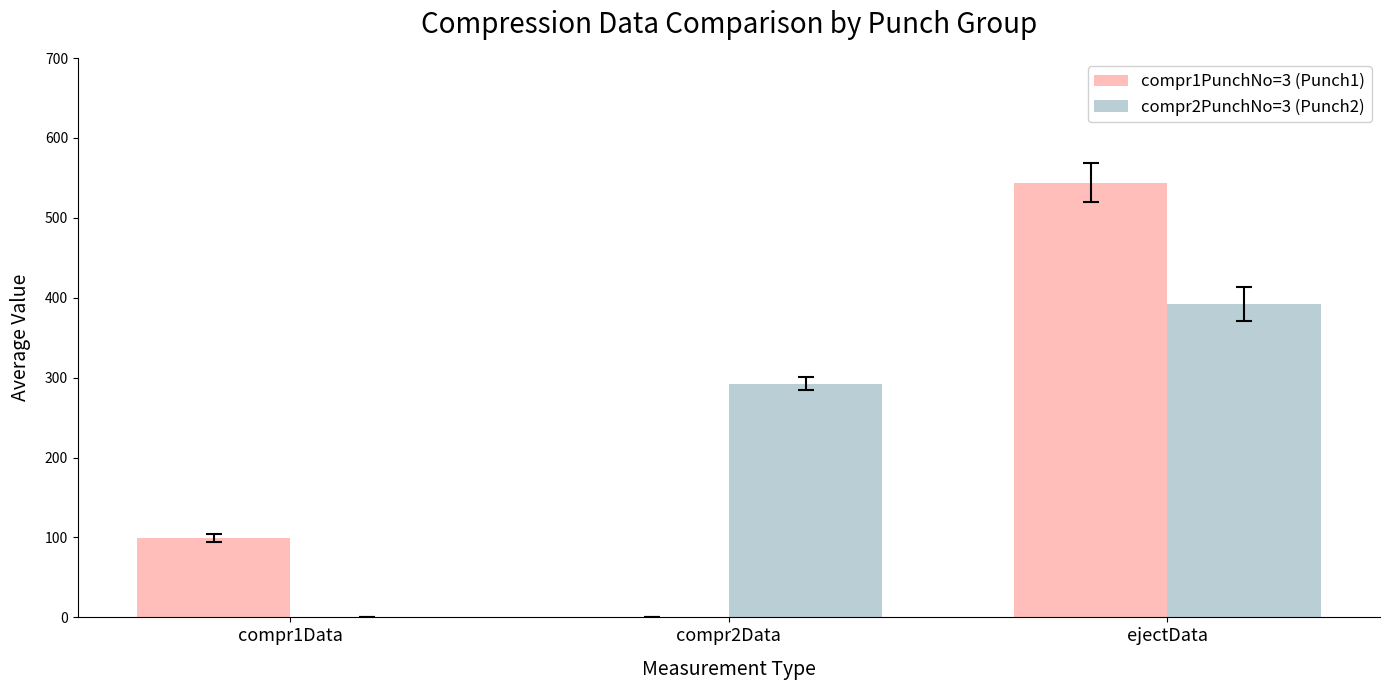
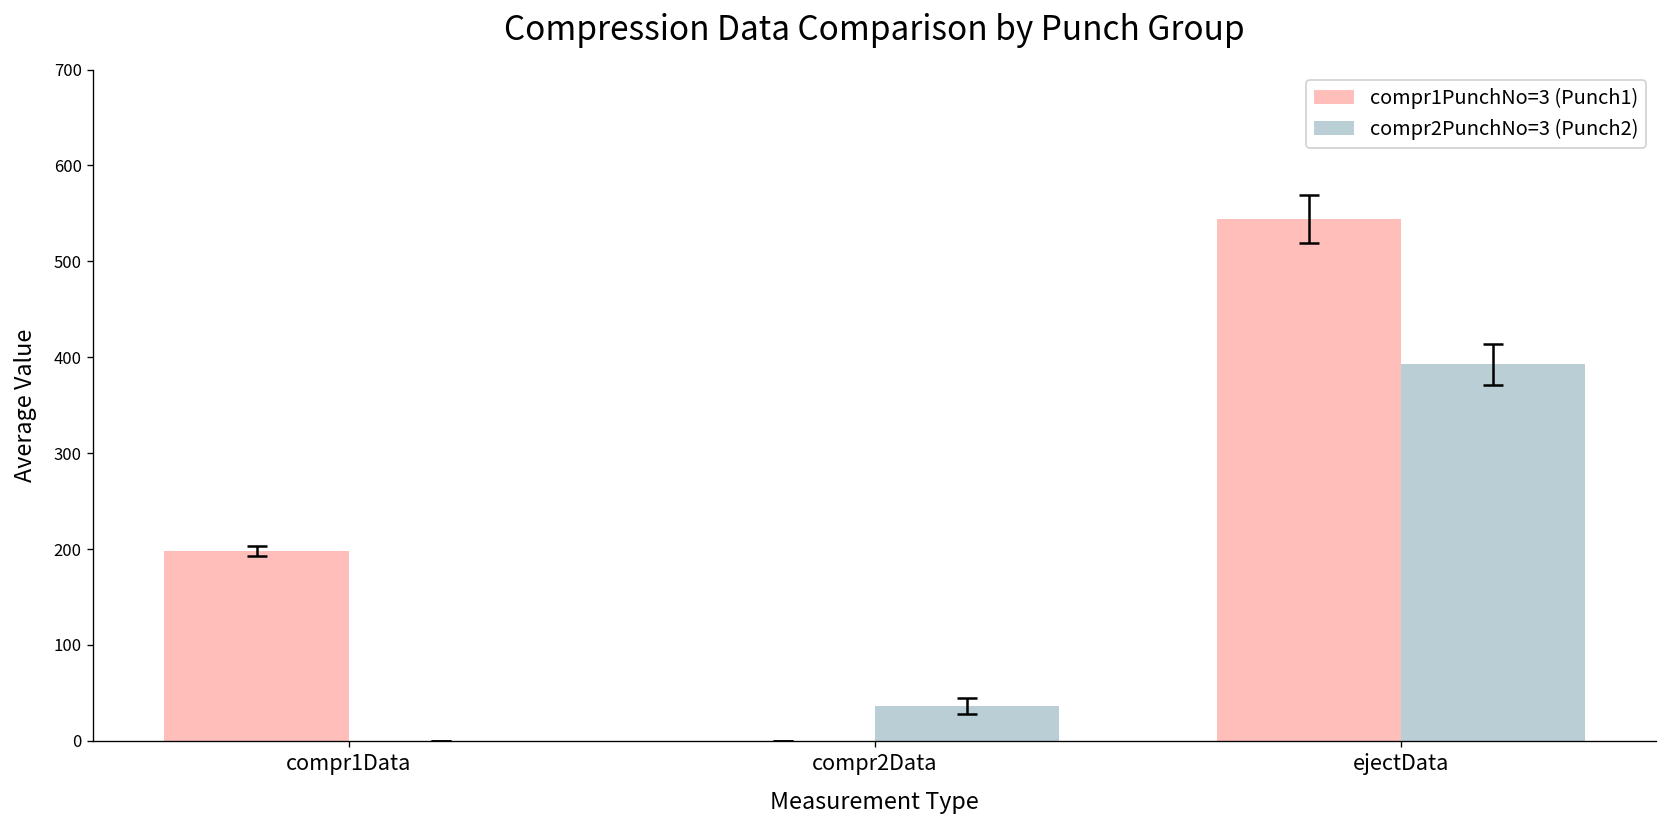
compr1PunchNo=3 (Punch1), compr1Data: 100 -> 200
compr2PunchNo=3 (Punch2), compr2Data: 290 -> 40
